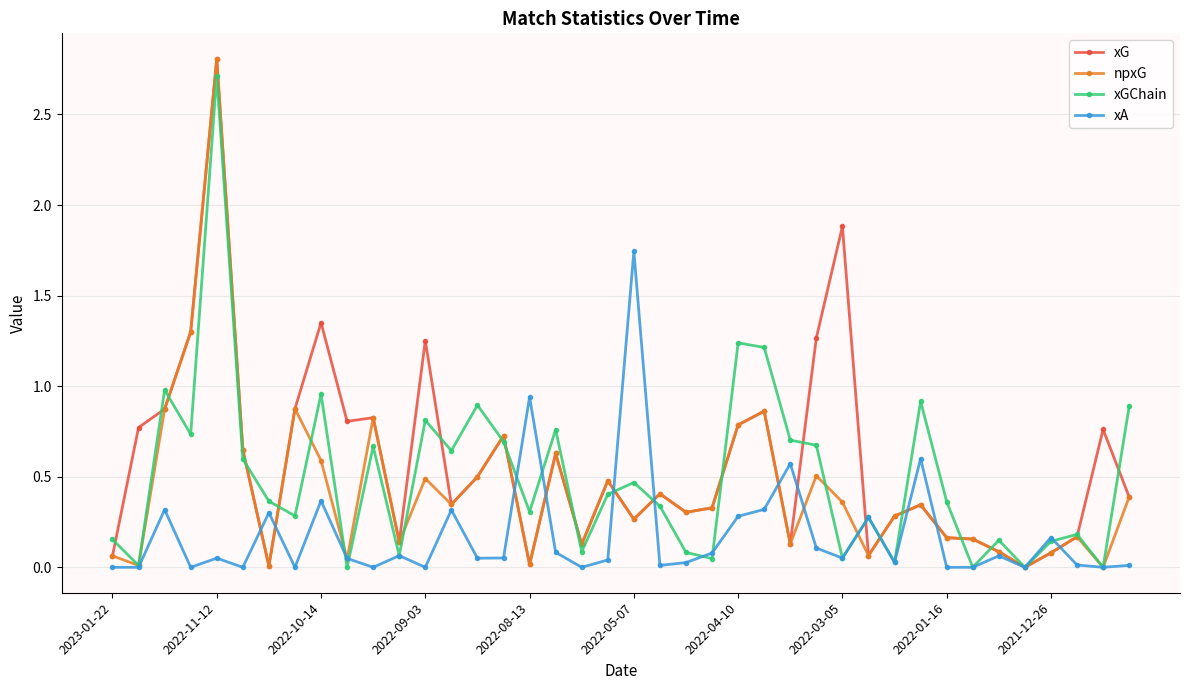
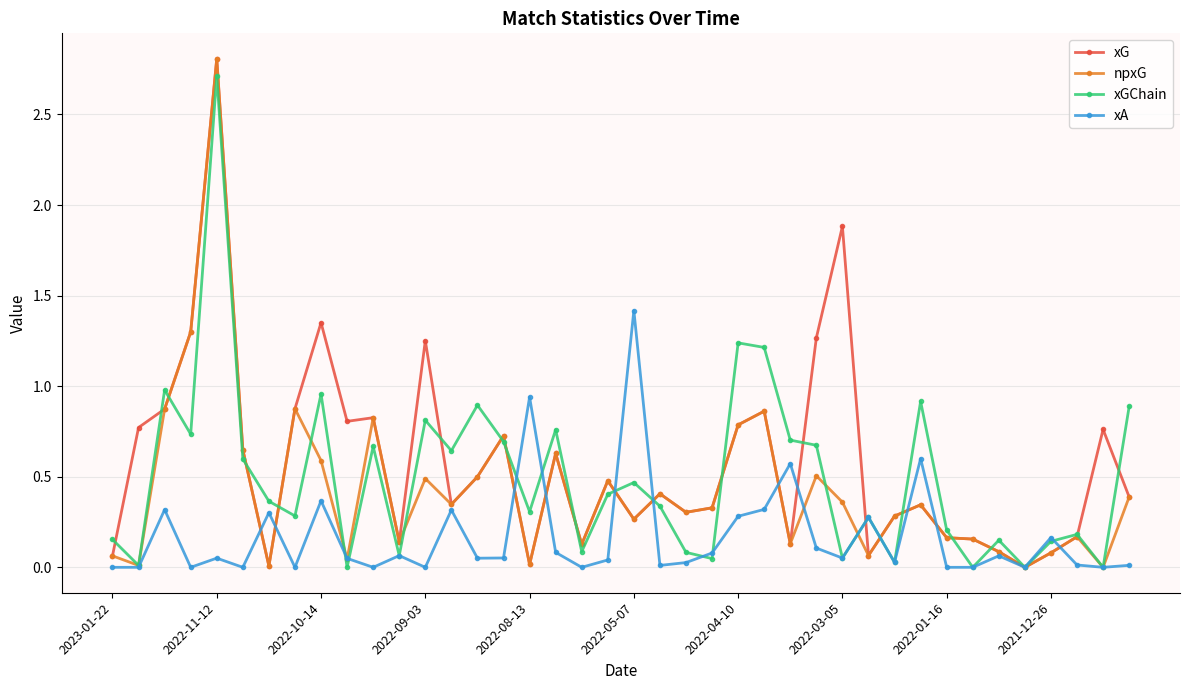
xA, 2022-05-07: 1.74 -> 1.42
xGChain, 2022-01-16: 0.36 -> 0.21
